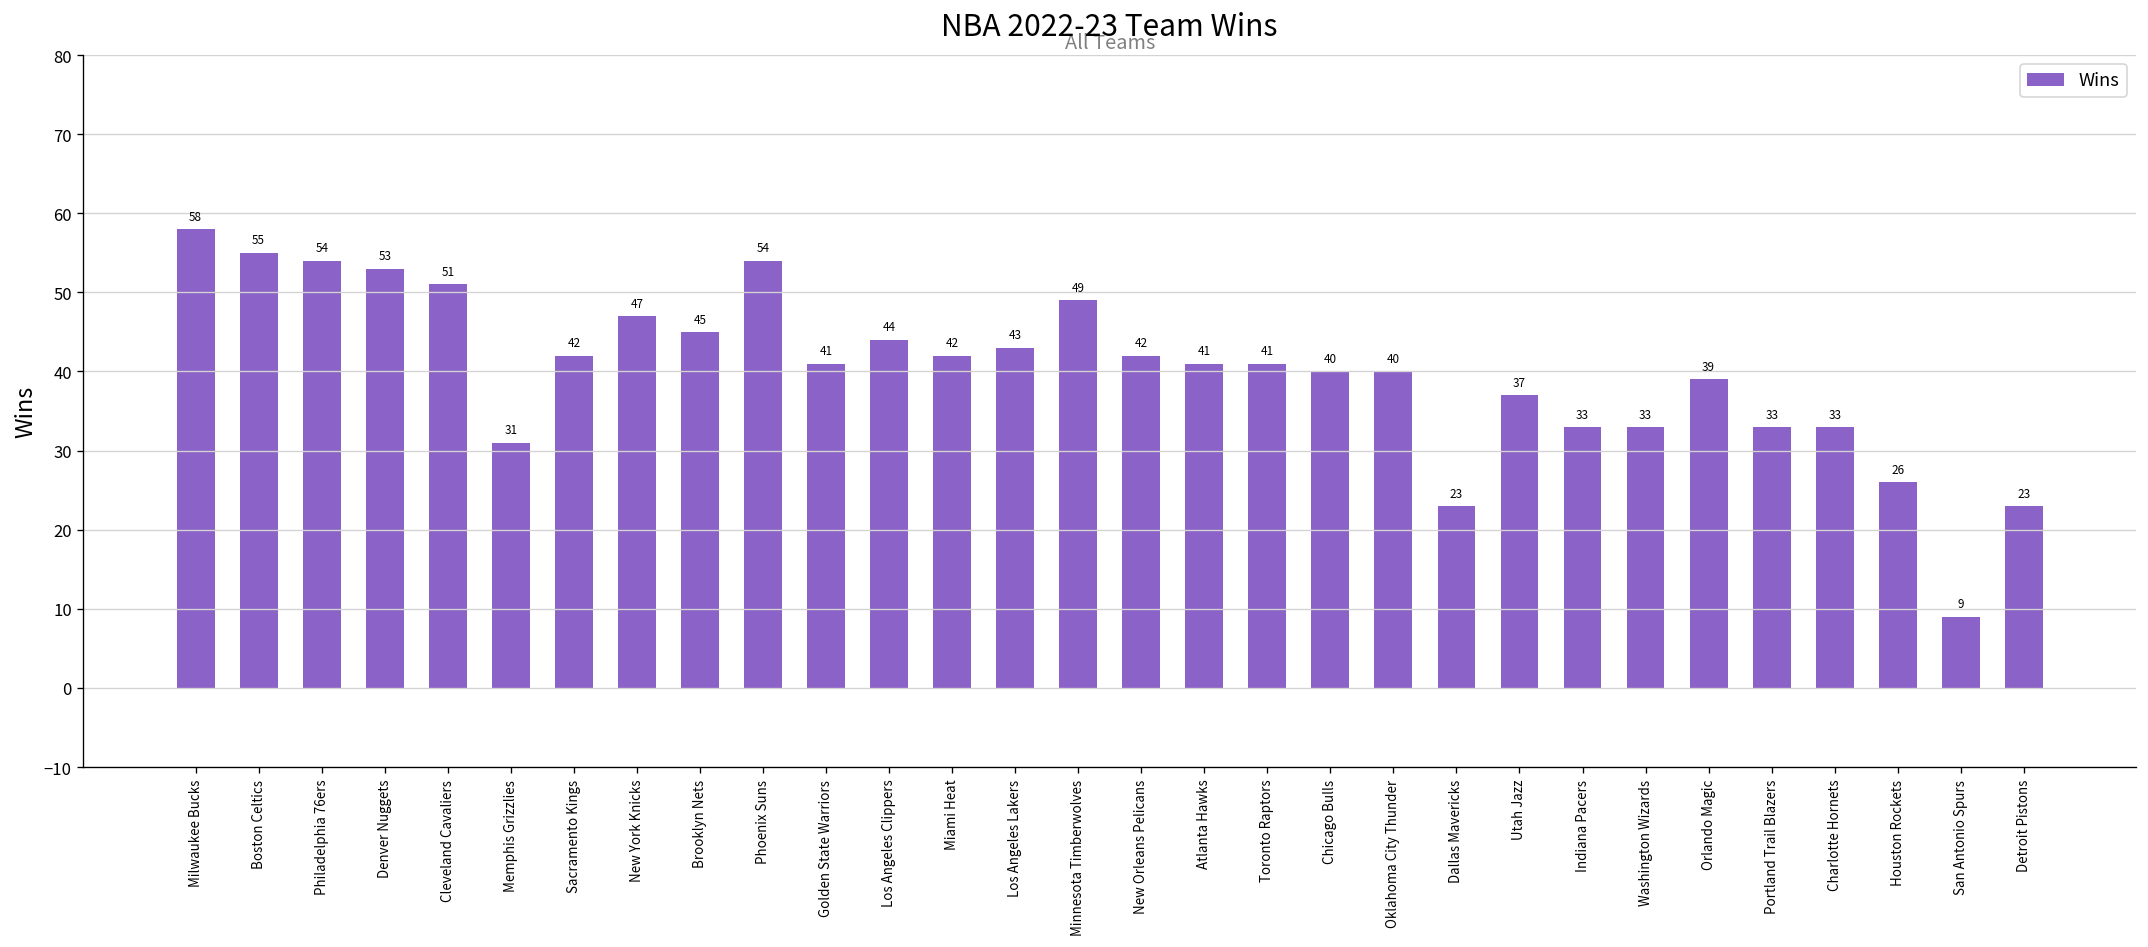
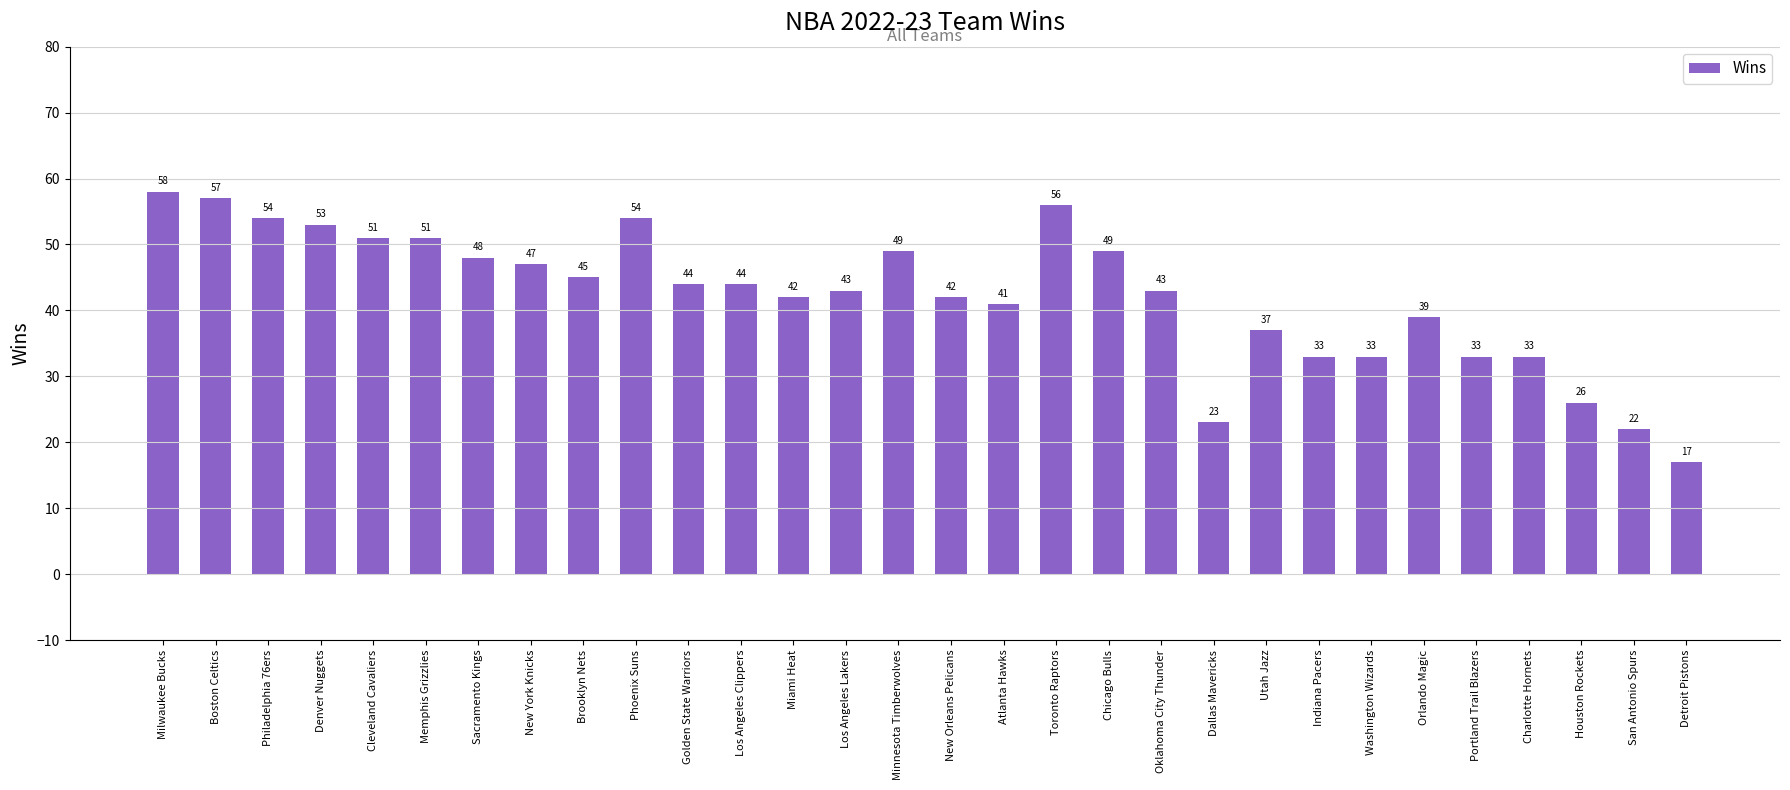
Boston Celtics: 55 -> 57
Memphis Grizzlies: 31 -> 51
Sacramento Kings: 42 -> 48
Golden State Warriors: 41 -> 44
Toronto Raptors: 41 -> 56
Chicago Bulls: 40 -> 49
Oklahoma City Thunder: 40 -> 43
San Antonio Spurs: 9 -> 22
Detroit Pistons: 23 -> 17
